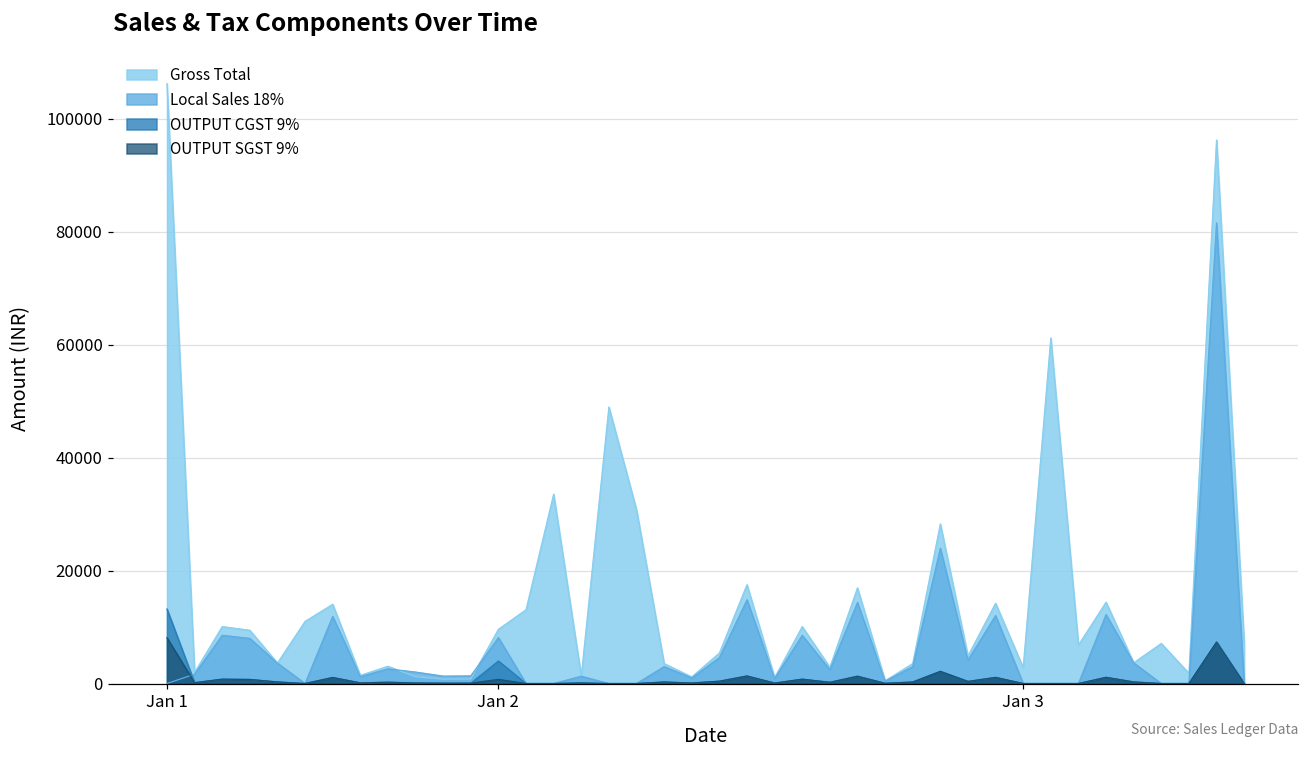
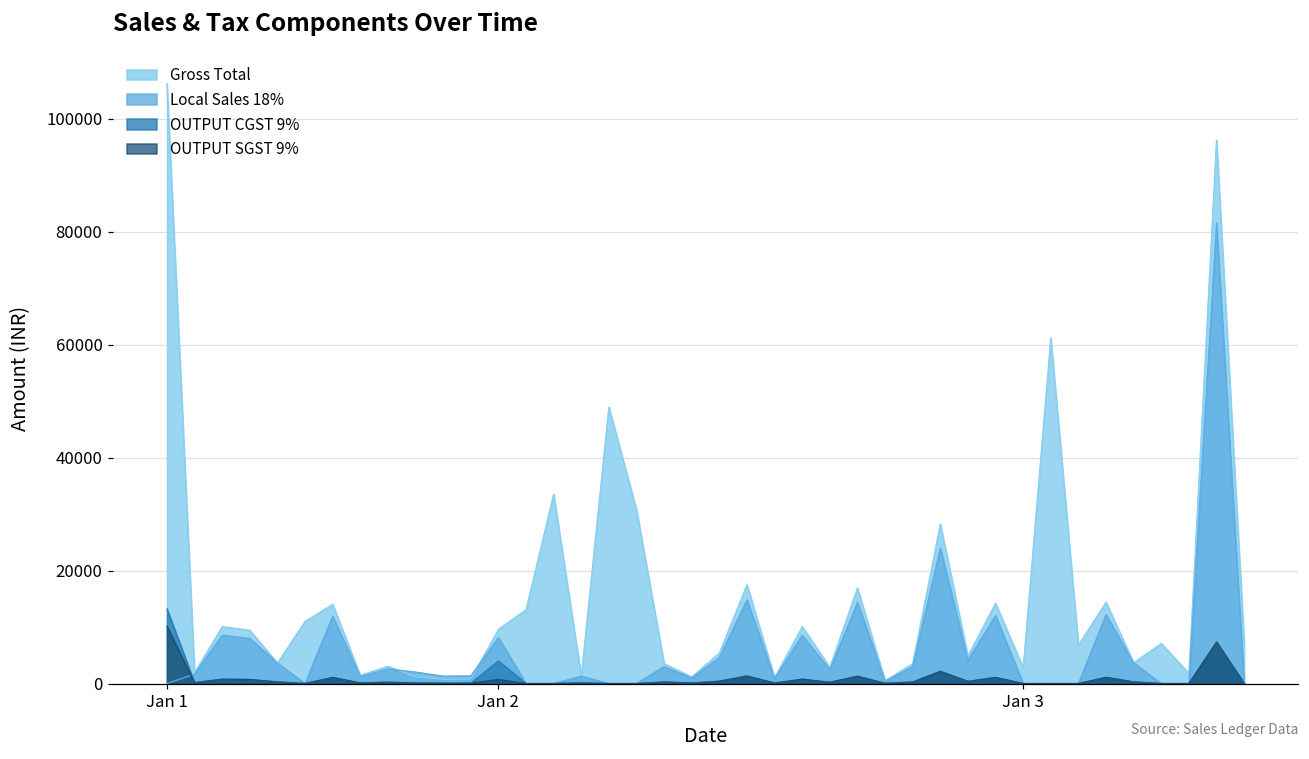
OUTPUT SGST 9%, Jan 1: 8000 -> 10000
